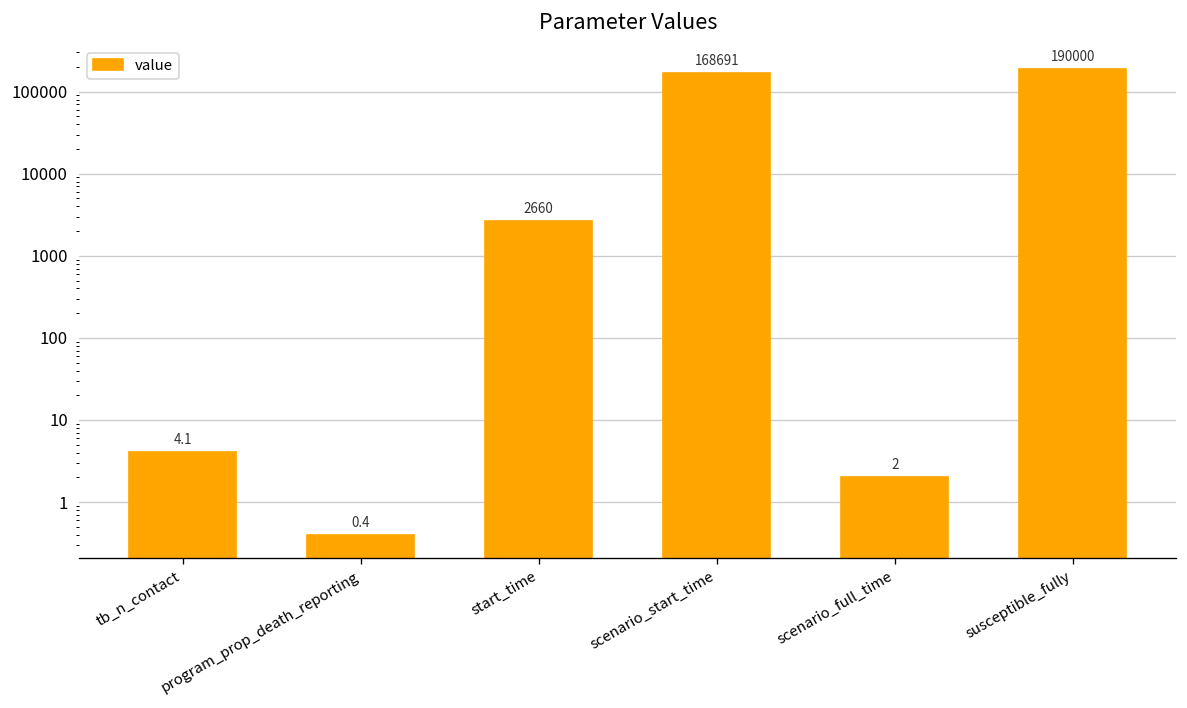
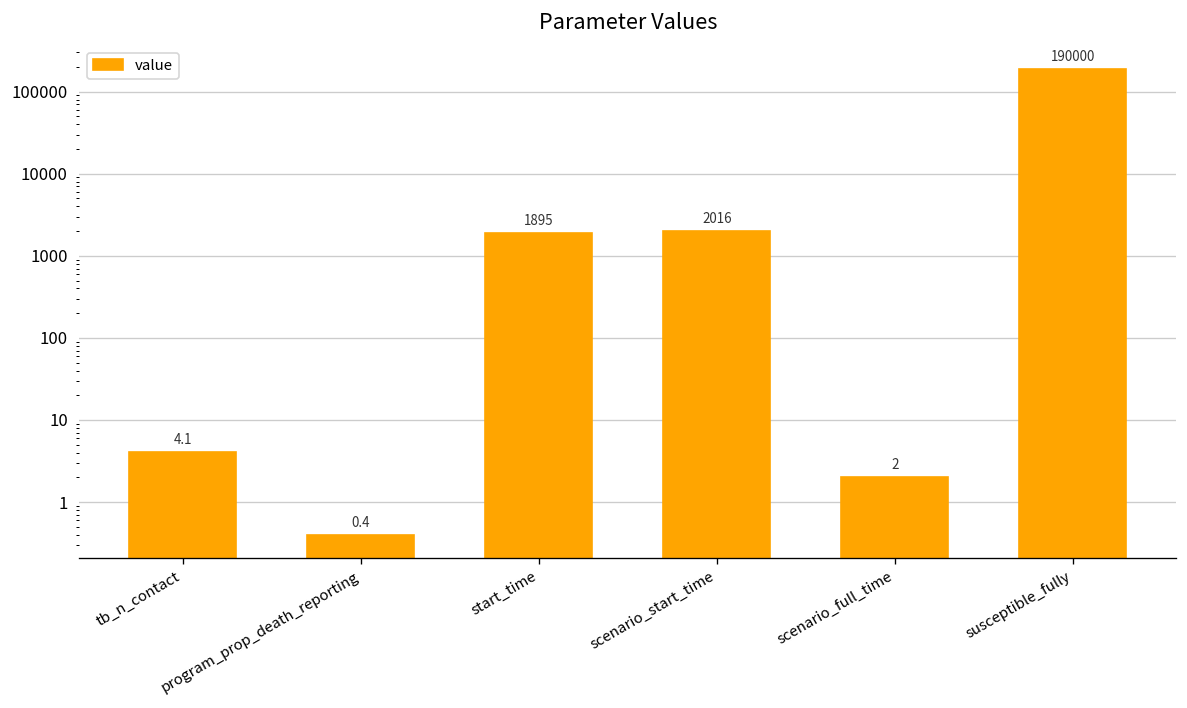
start_time: 2660 -> 1895
scenario_start_time: 168691 -> 2016
